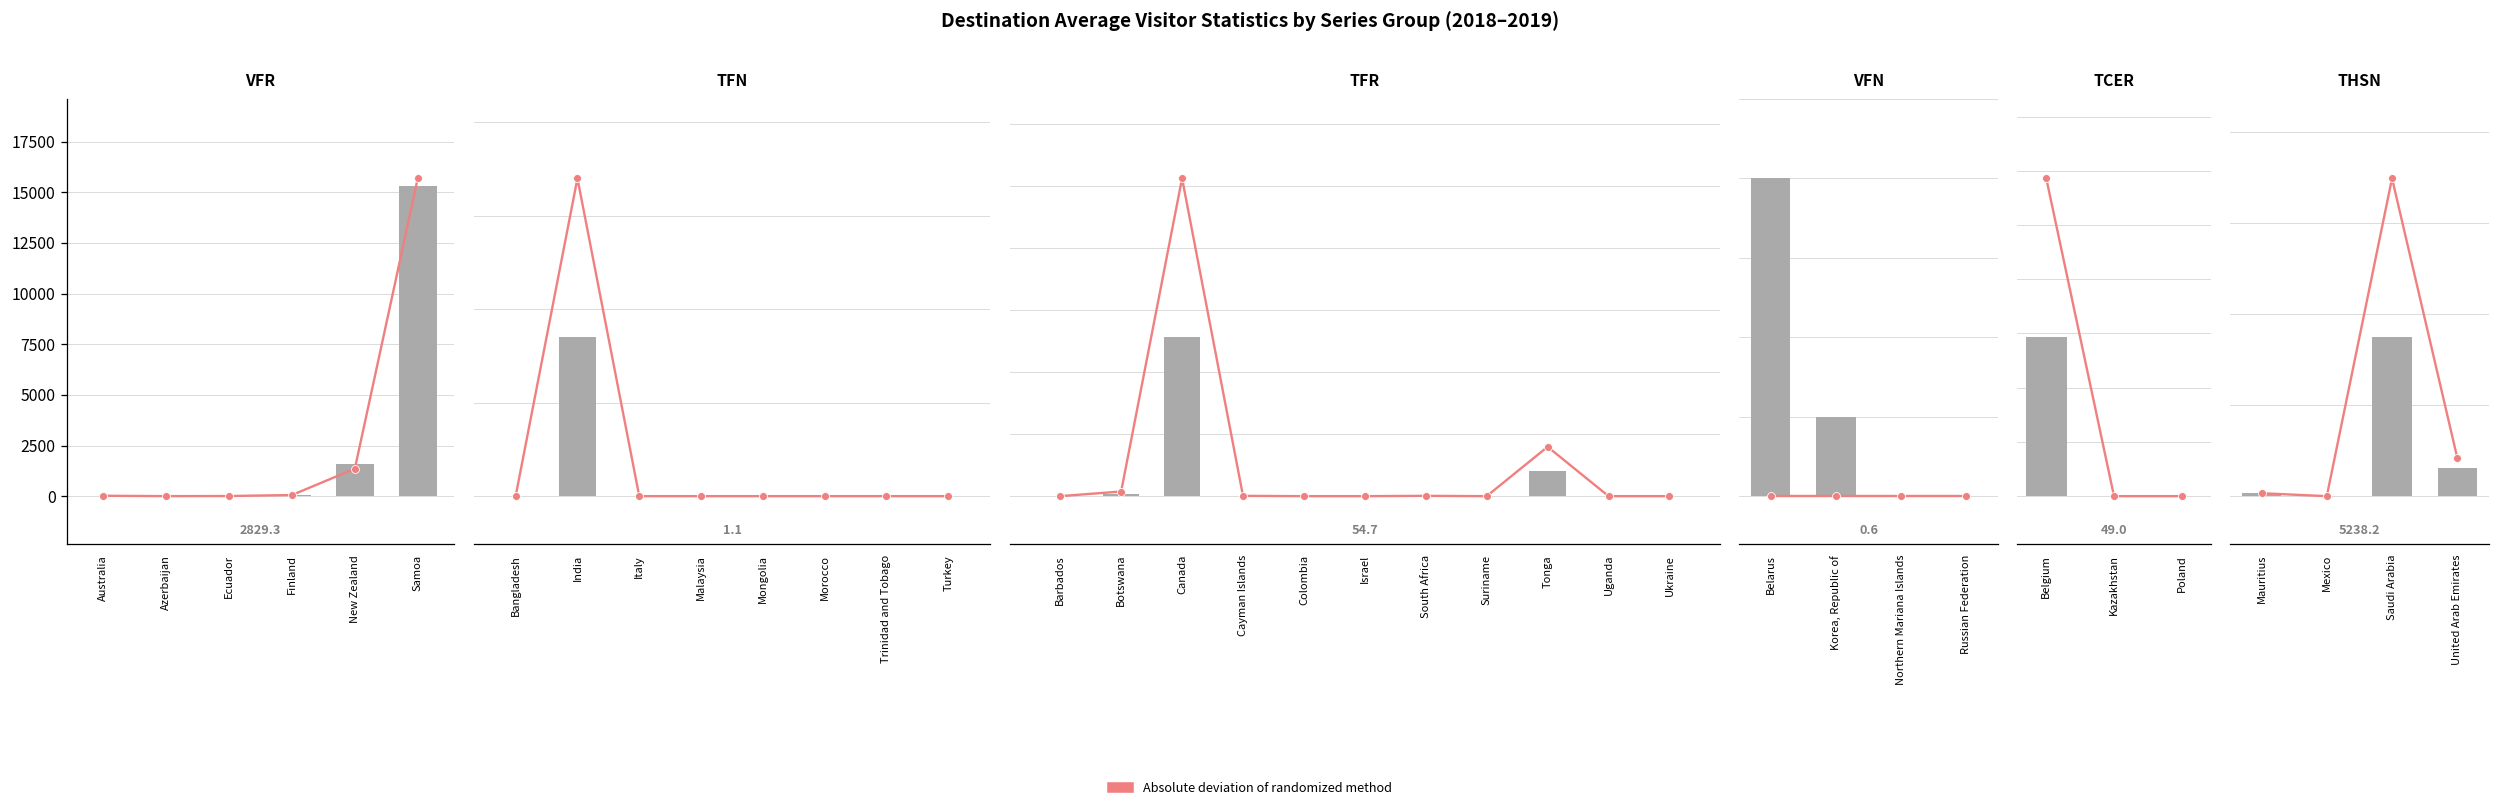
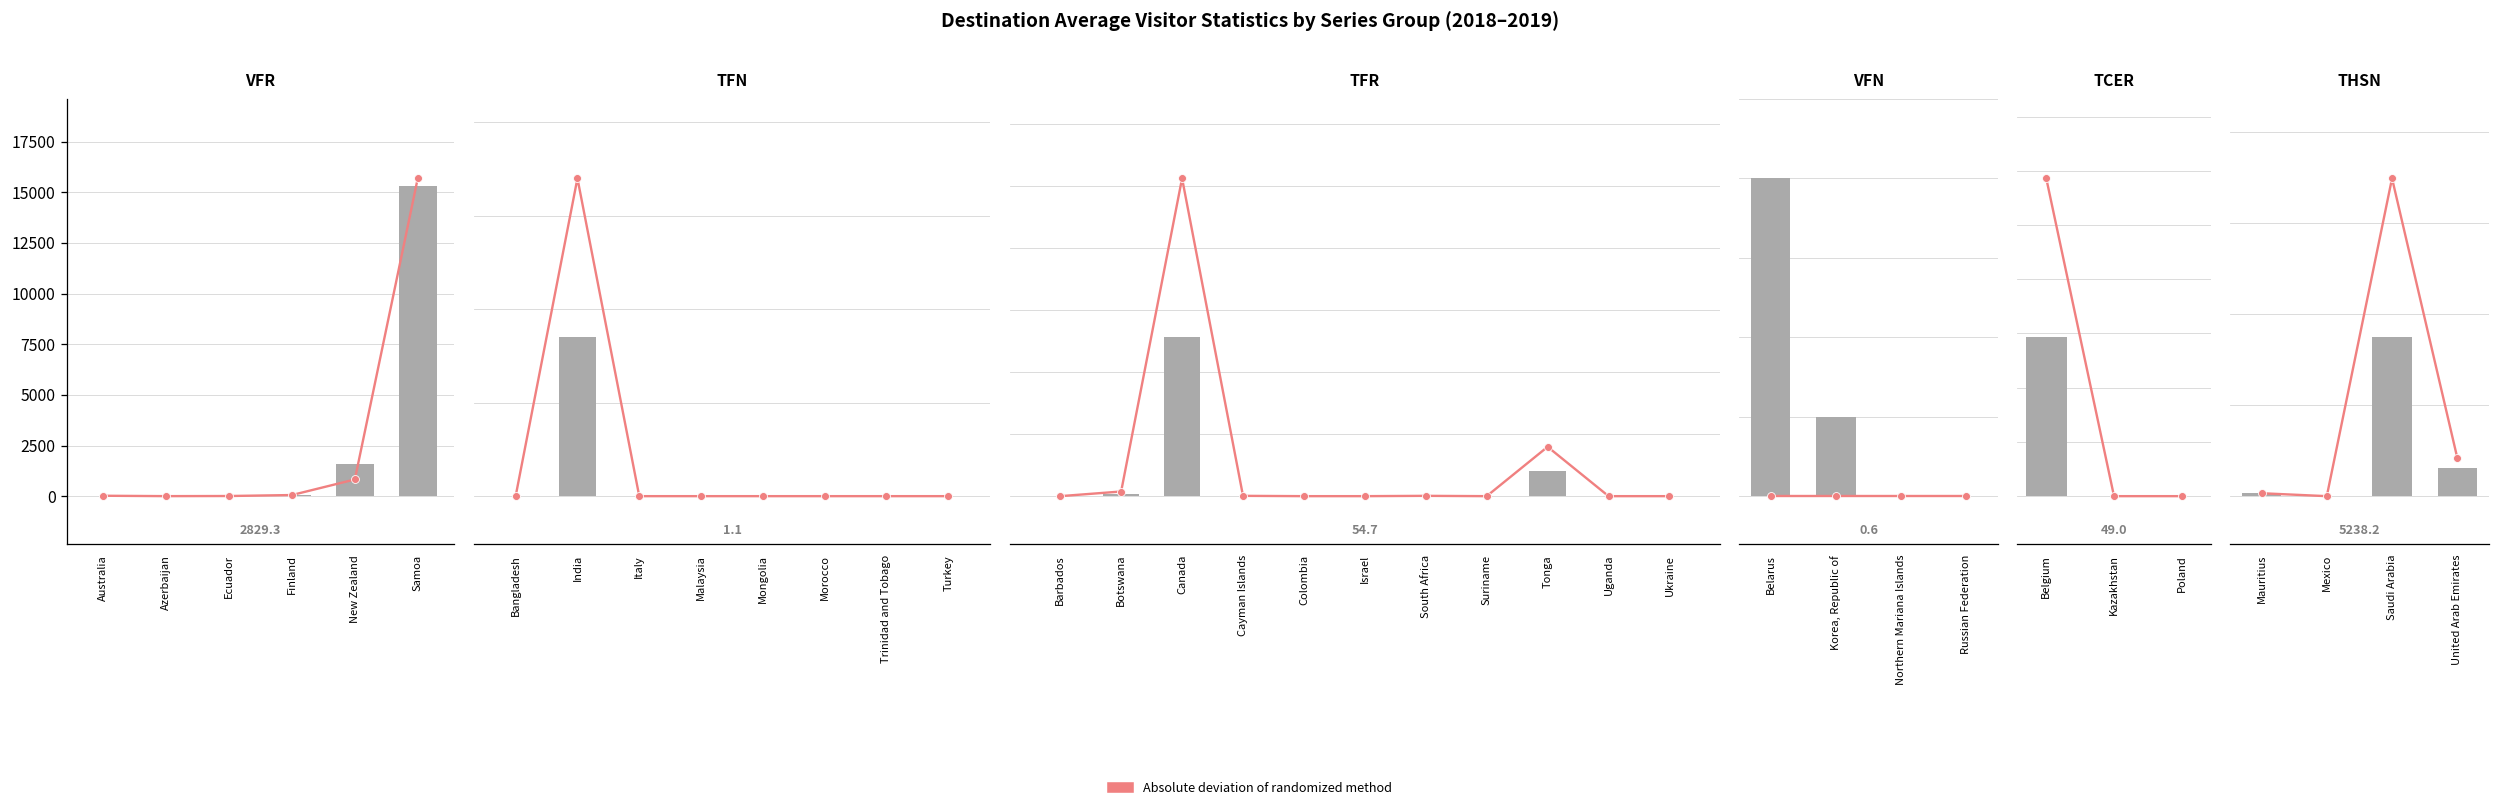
VFR, Absolute deviation of randomized method, New Zealand: 1400 -> 800
